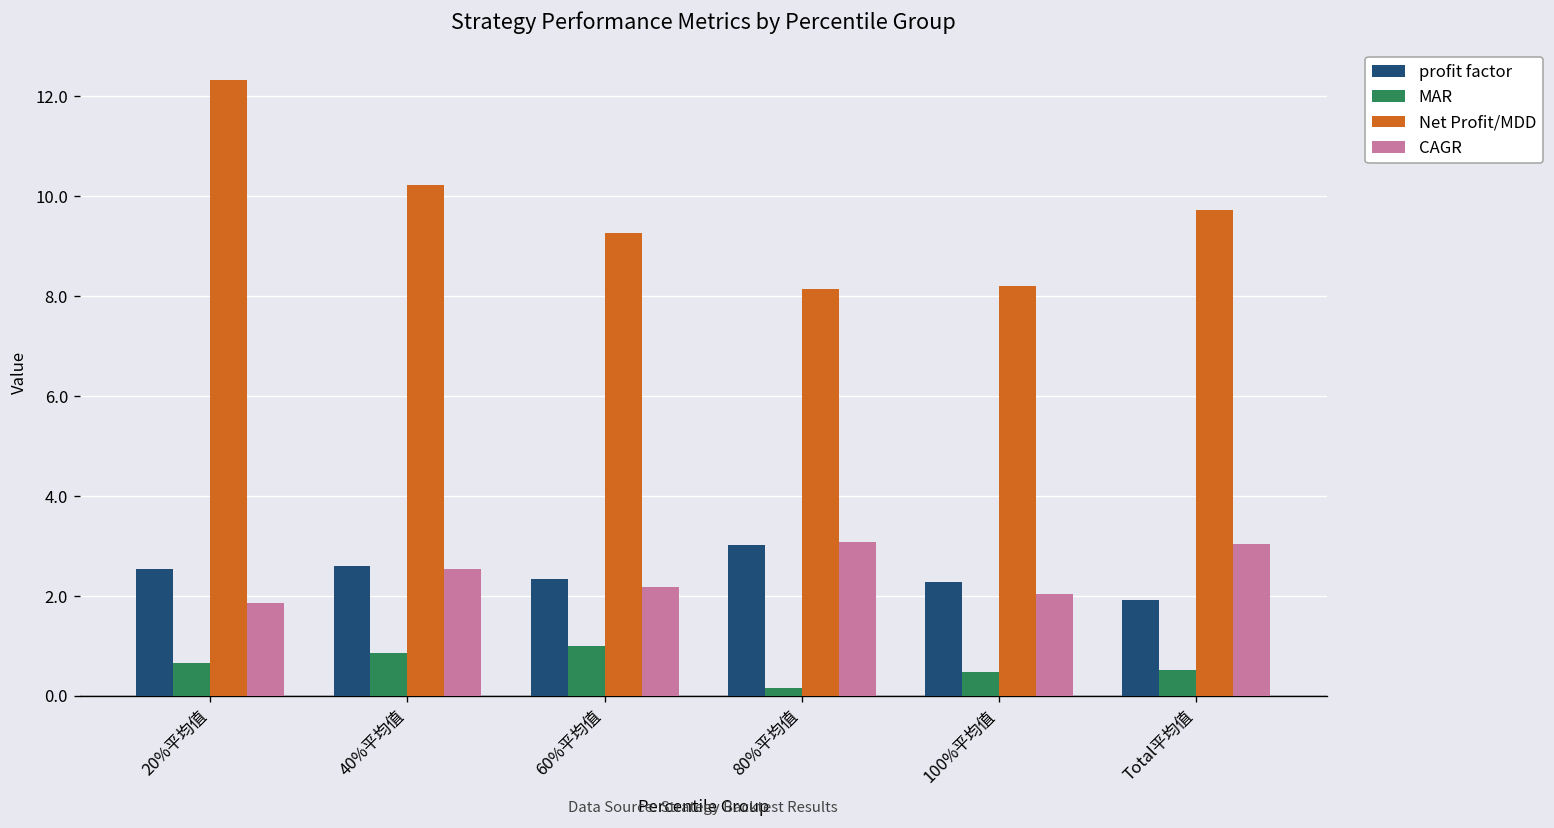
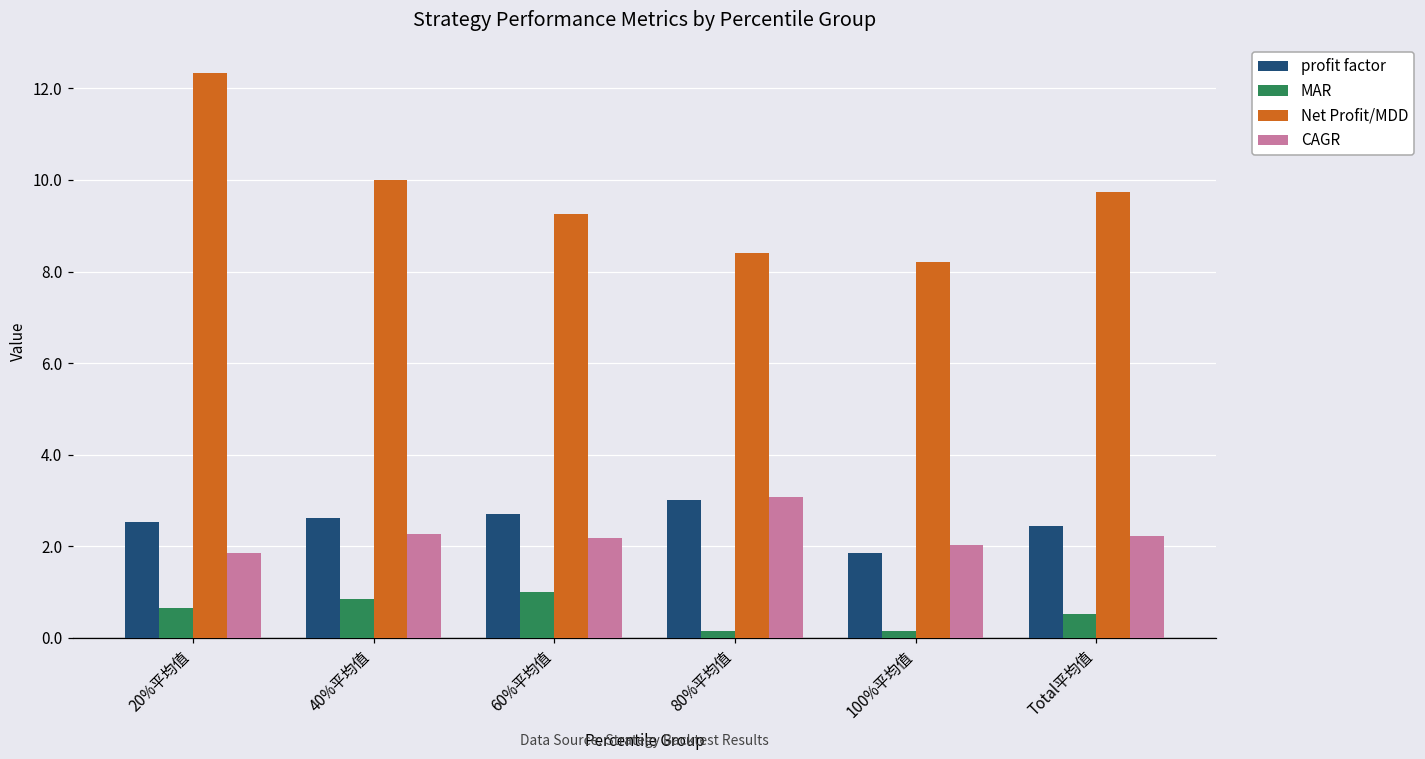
Net Profit/MDD, 40%平均值: 10.2 -> 10.0
CAGR, 40%平均值: 2.5 -> 2.3
profit factor, 60%平均值: 2.3 -> 2.7
Net Profit/MDD, 80%平均值: 8.1 -> 8.4
profit factor, 100%平均值: 2.3 -> 1.9
MAR, 100%平均值: 0.5 -> 0.2
profit factor, Total平均值: 1.9 -> 2.4
CAGR, Total平均值: 3.0 -> 2.2
